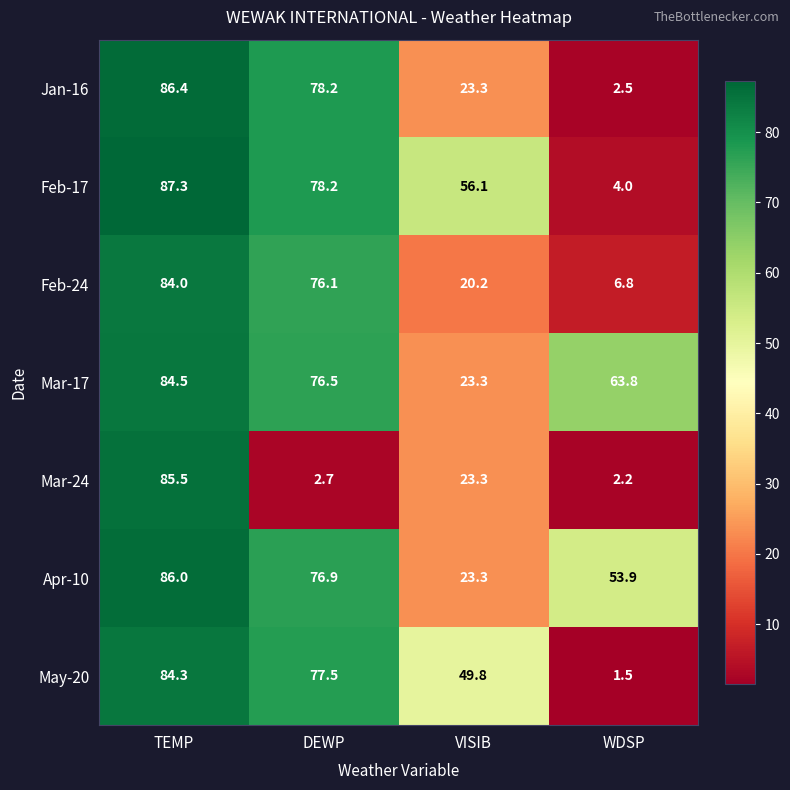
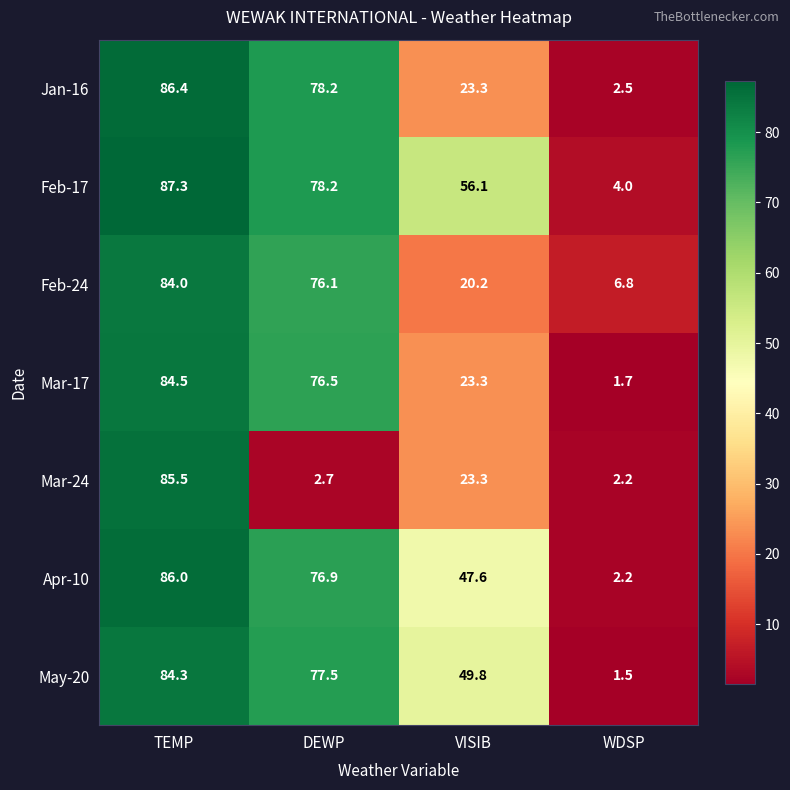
Mar-17, WDSP: 63.8 -> 1.7
Apr-10, VISIB: 23.3 -> 47.6
Apr-10, WDSP: 53.9 -> 2.2
